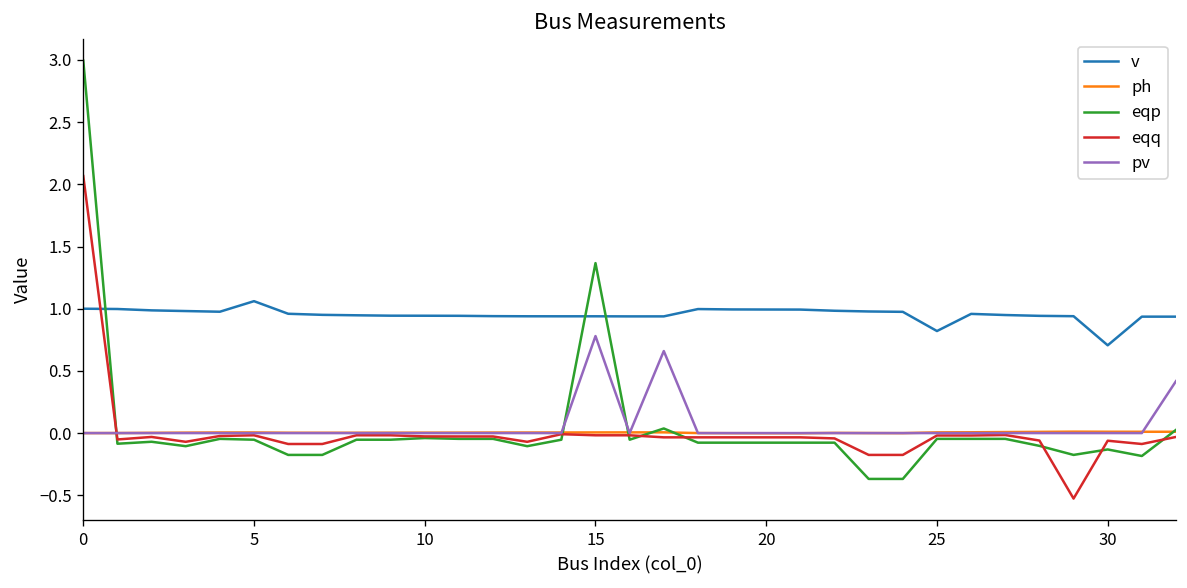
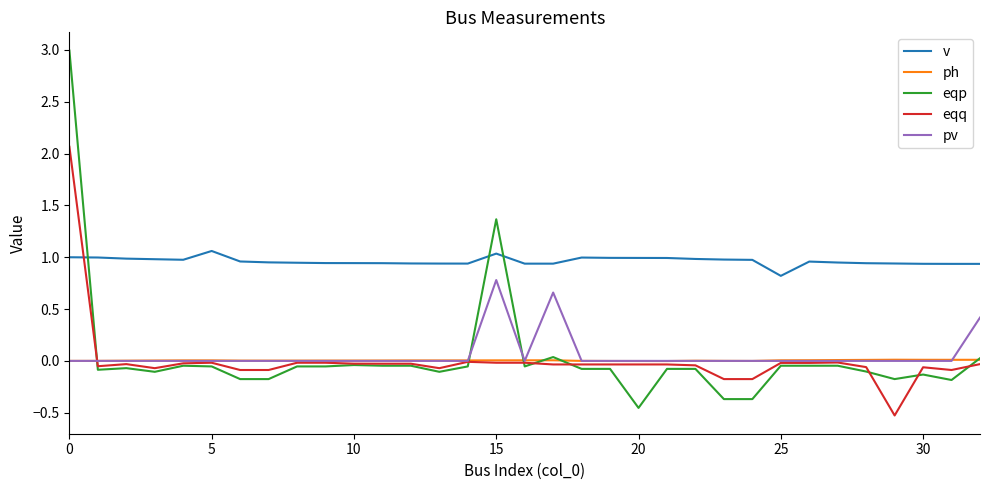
v, 15: 0.94 -> 1.04
eqp, 20: -0.08 -> -0.45
v, 30: 0.71 -> 0.94
